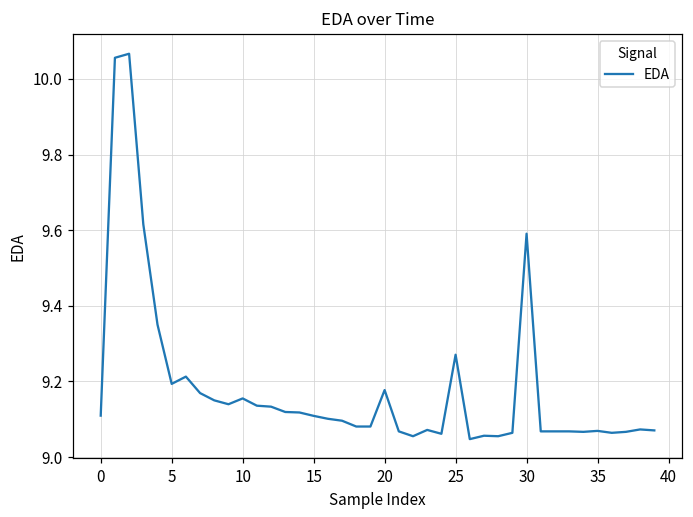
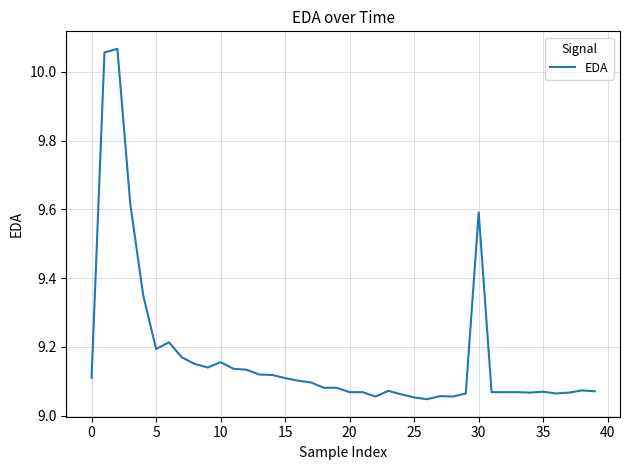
20: 9.18 -> 9.07
25: 9.27 -> 9.05
